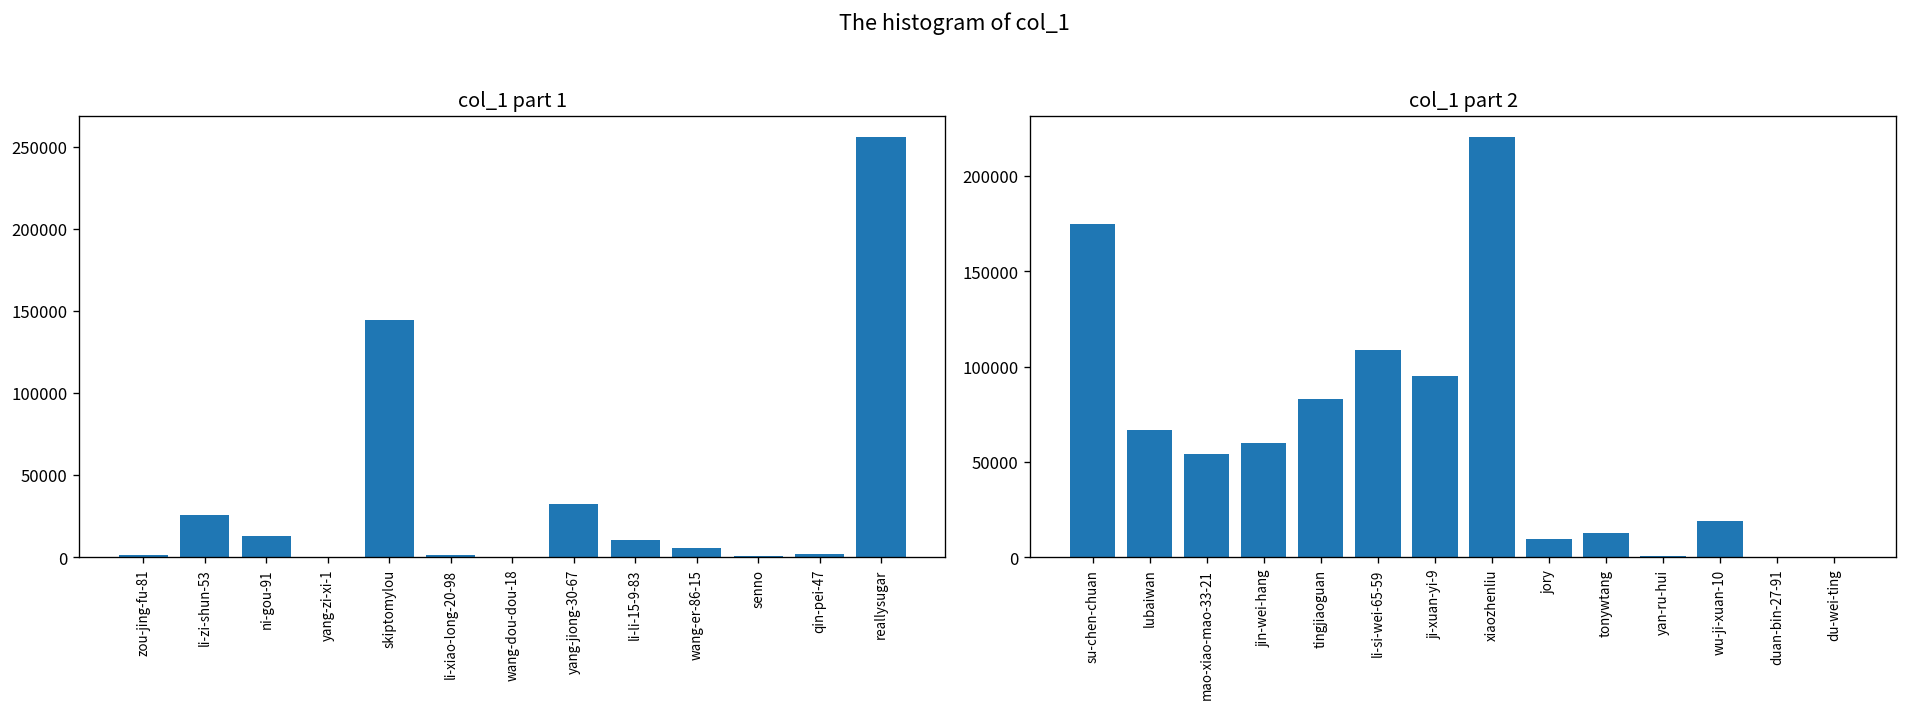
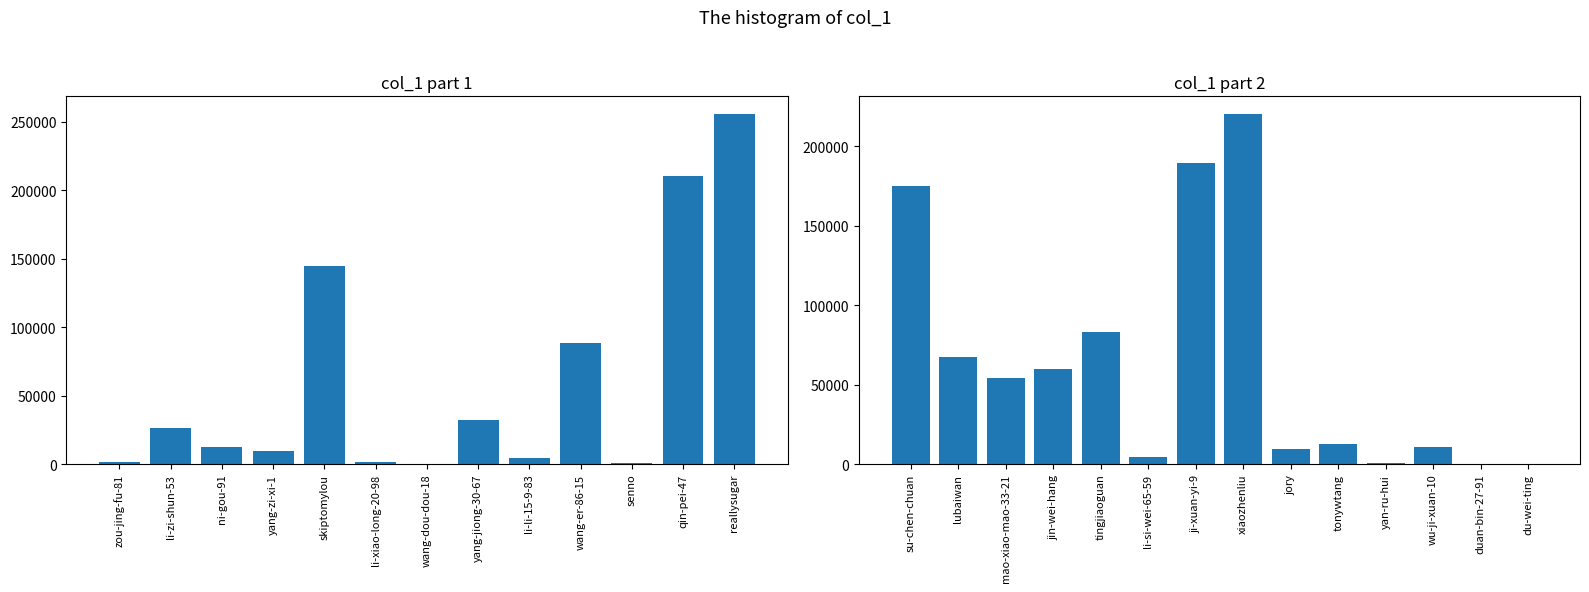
col_1 part 1, yang-zi-xi-1: 0 -> 9000
col_1 part 1, li-li-15-9-83: 11000 -> 4000
col_1 part 1, wang-er-86-15: 6000 -> 88000
col_1 part 1, qin-pei-47: 2000 -> 211000
col_1 part 2, li-si-wei-65-59: 109000 -> 4000
col_1 part 2, ji-xuan-yi-9: 95000 -> 189000
col_1 part 2, wu-ji-xuan-10: 19000 -> 11000
